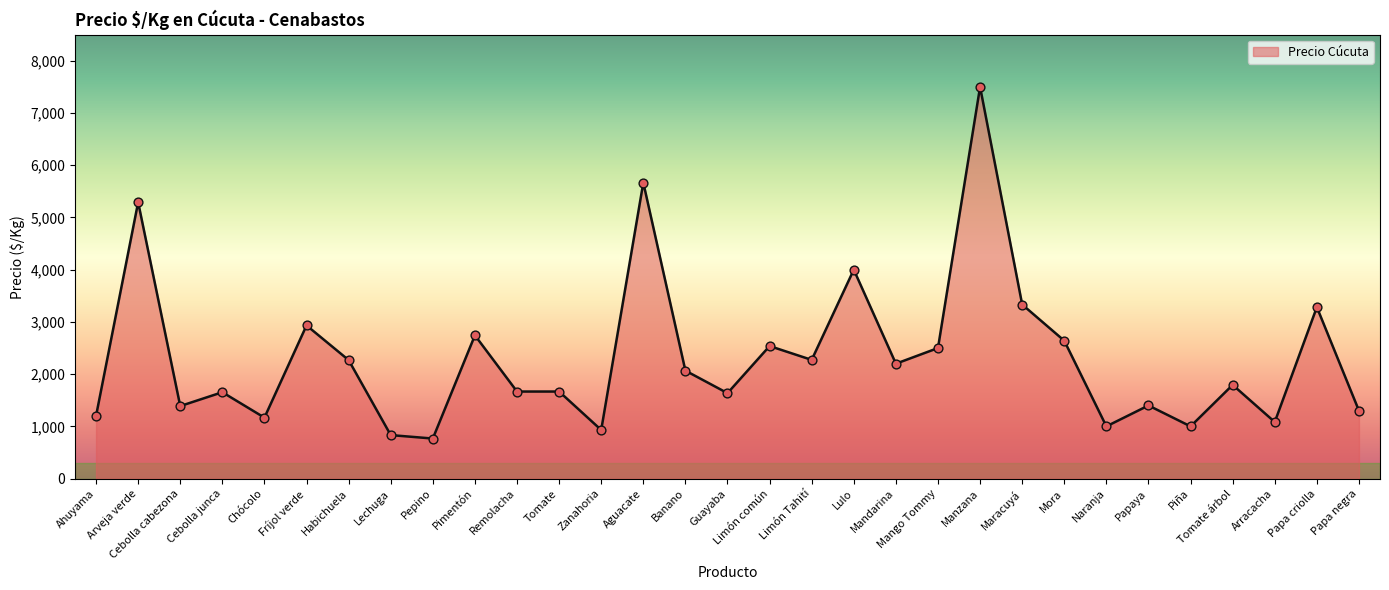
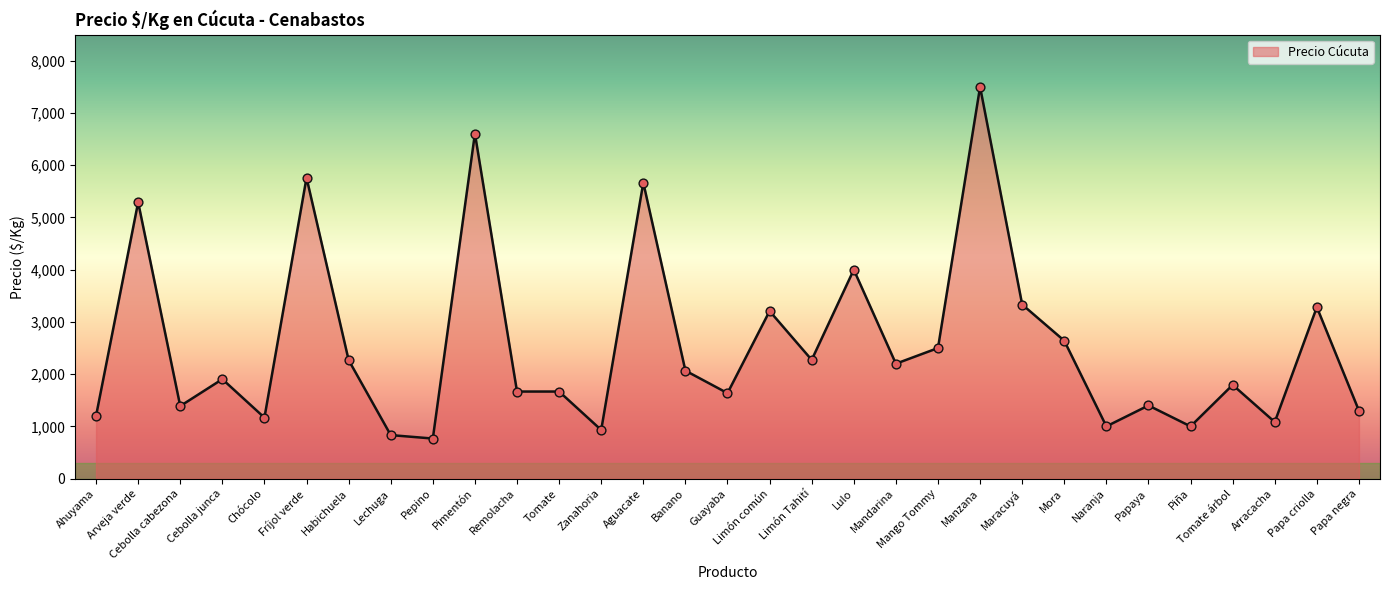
Cebolla junca: 1,700 -> 1,900
Fríjol verde: 2,900 -> 5,800
Pimentón: 2,700 -> 6,600
Limón común: 2,500 -> 3,200
